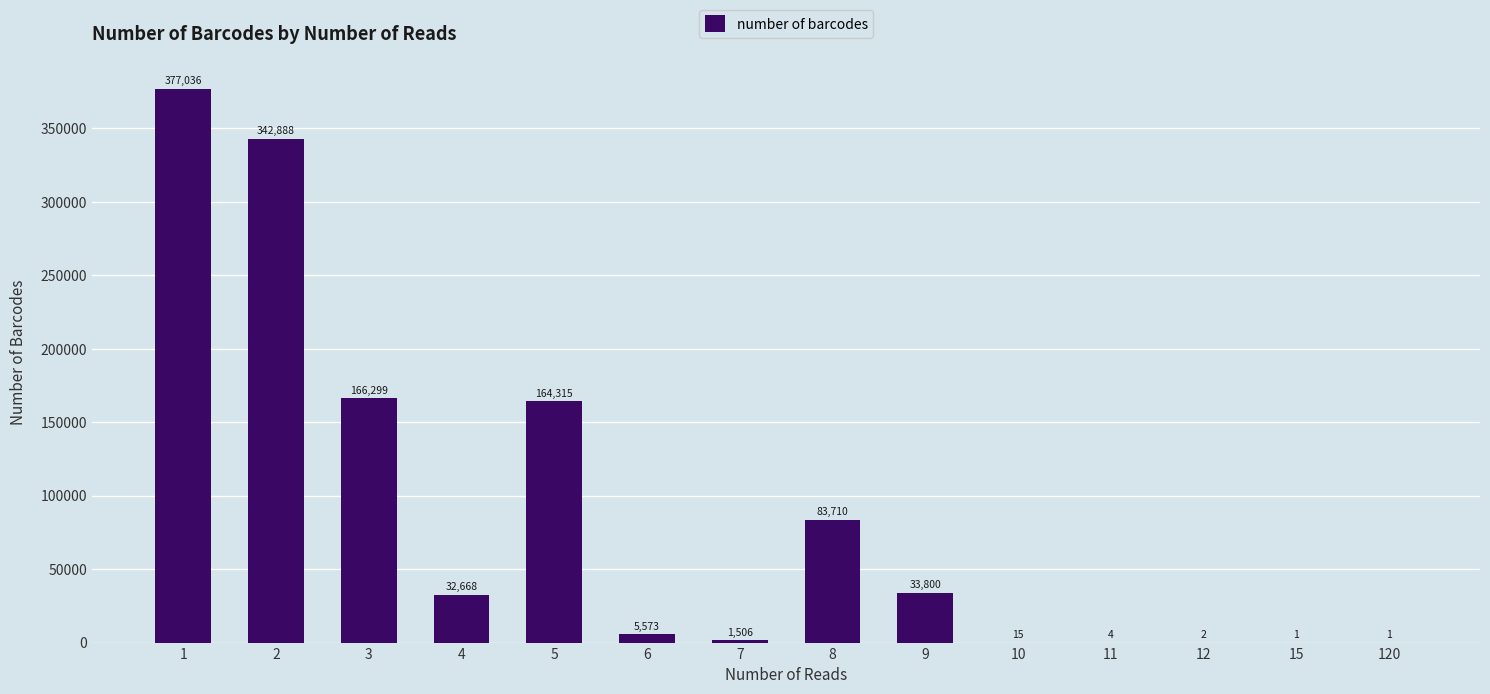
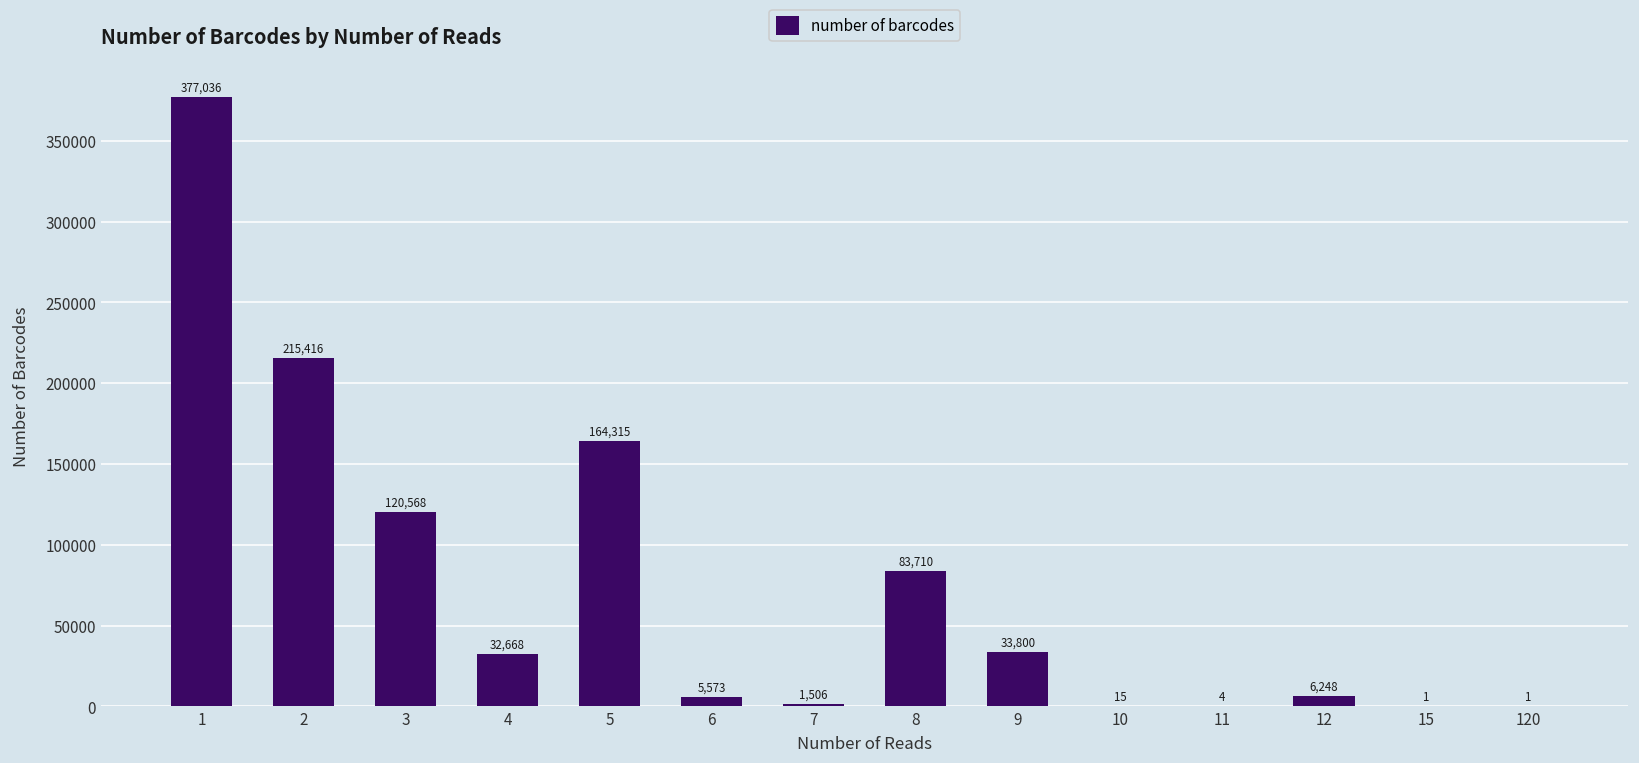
2: 342,888 -> 215,416
3: 166,299 -> 120,568
12: 2 -> 6,248
